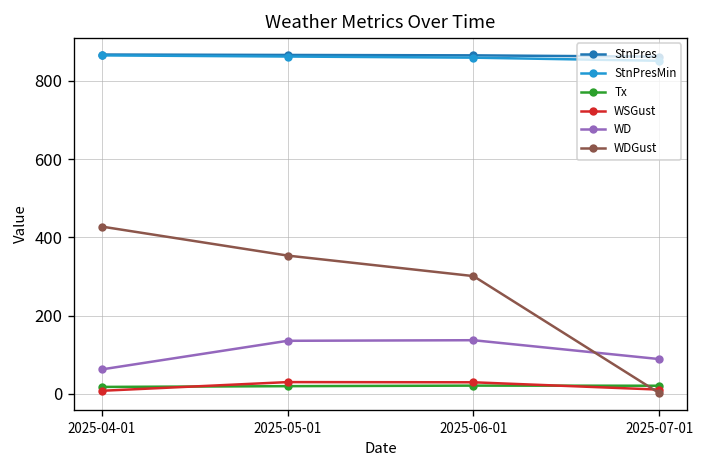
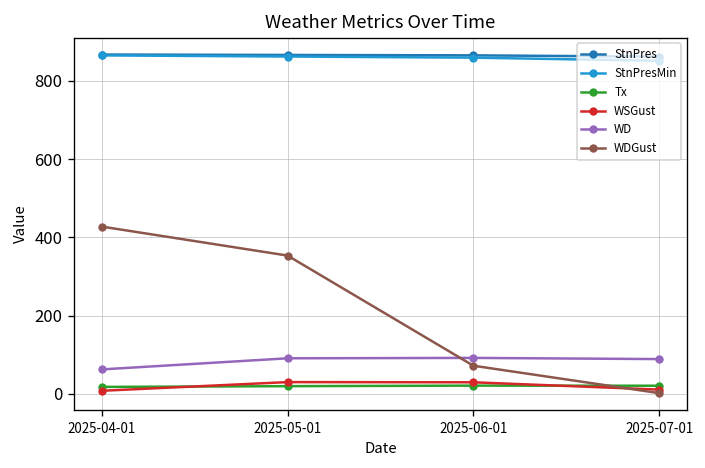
WD, 2025-05-01: 140 -> 90
WD, 2025-06-01: 140 -> 90
WDGust, 2025-06-01: 300 -> 70
